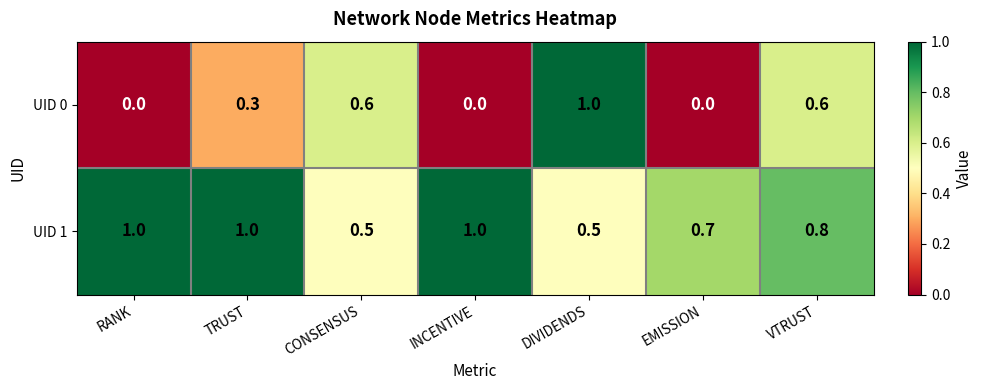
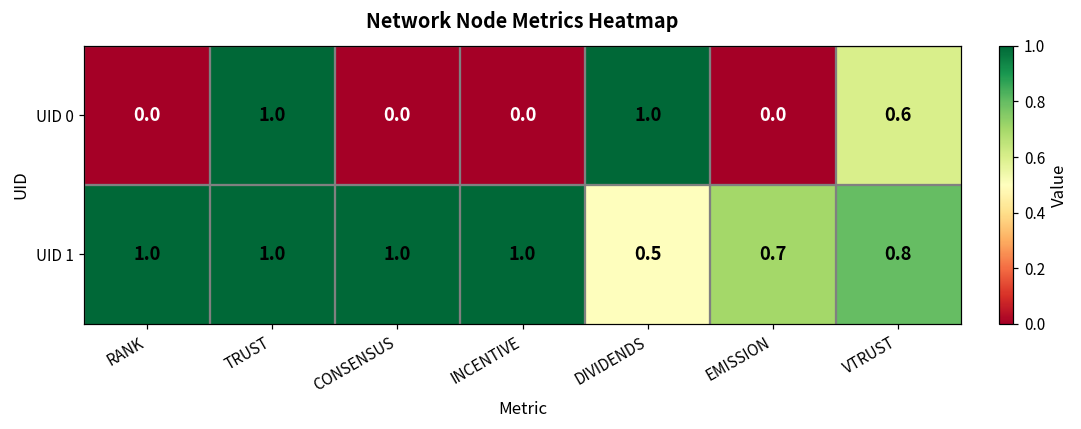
UID 0, TRUST: 0.3 -> 1.0
UID 0, CONSENSUS: 0.6 -> 0.0
UID 1, CONSENSUS: 0.5 -> 1.0
